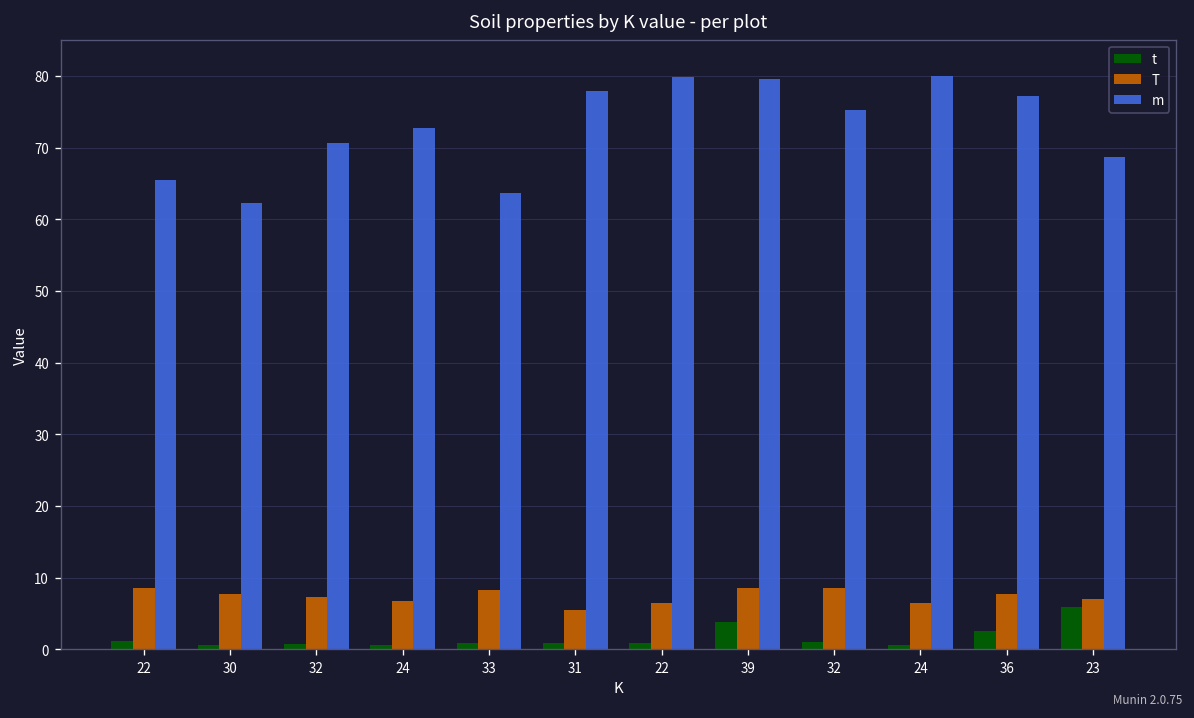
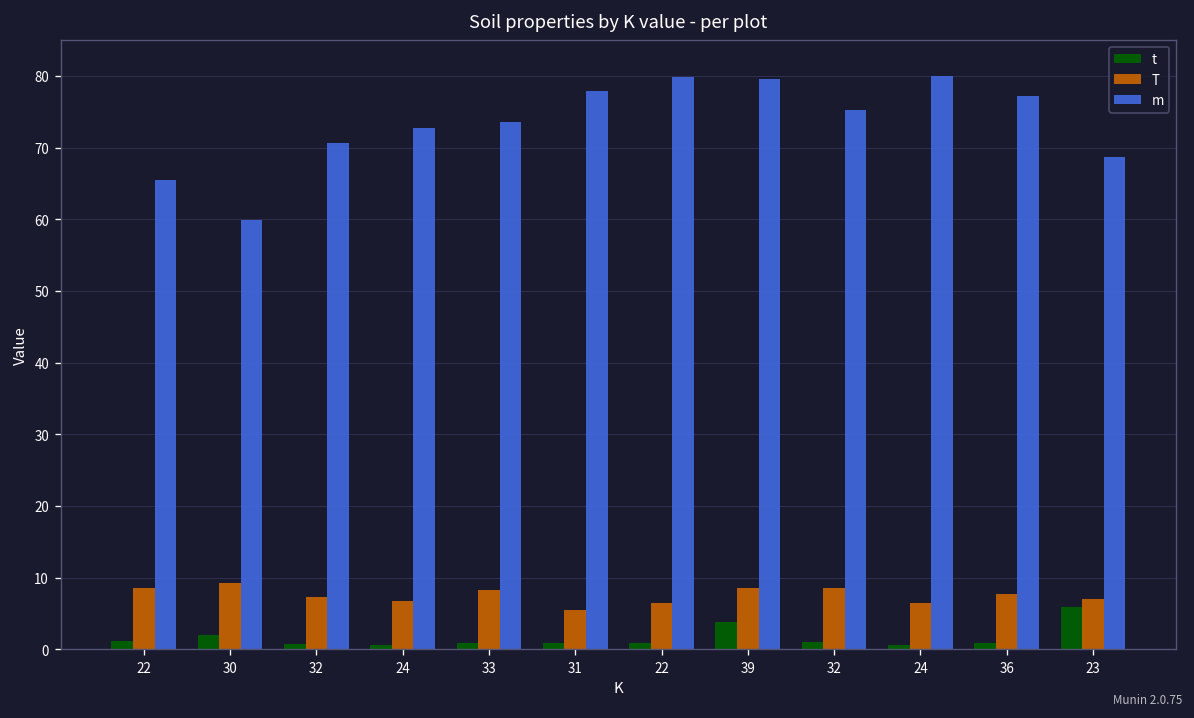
t, 30: 1 -> 2
T, 30: 8 -> 9
m, 30: 62 -> 60
m, 33: 64 -> 74
t, 36: 3 -> 1
